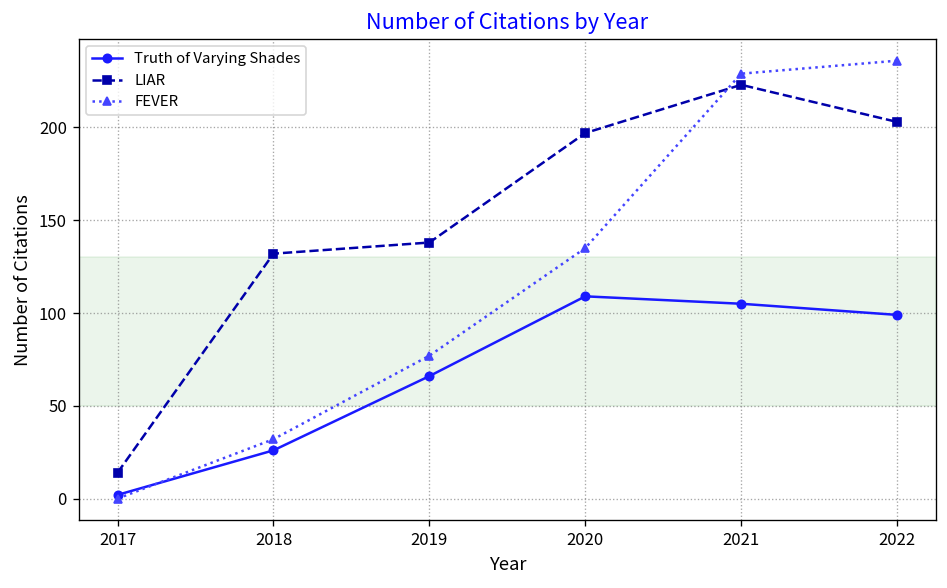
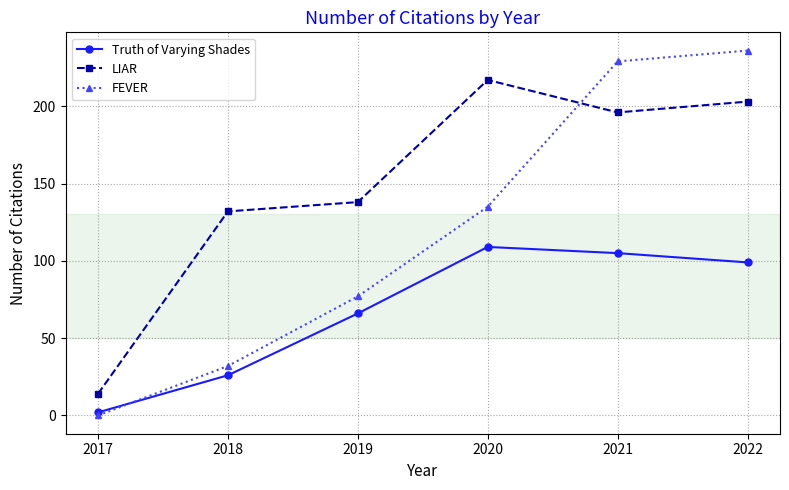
LIAR, 2020: 197 -> 217
LIAR, 2021: 223 -> 196
